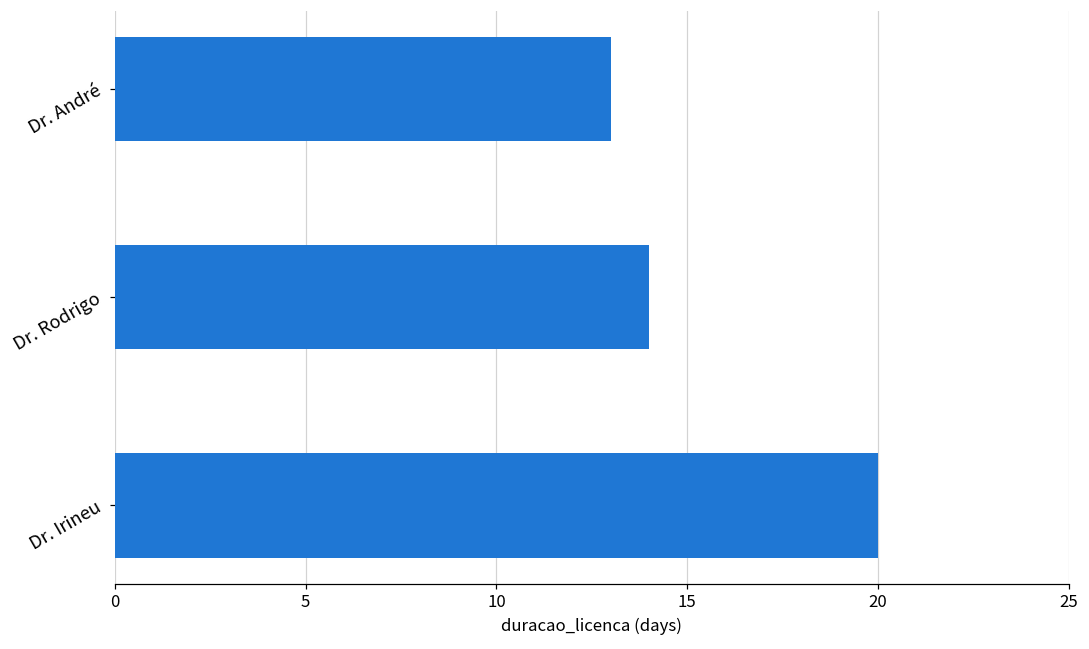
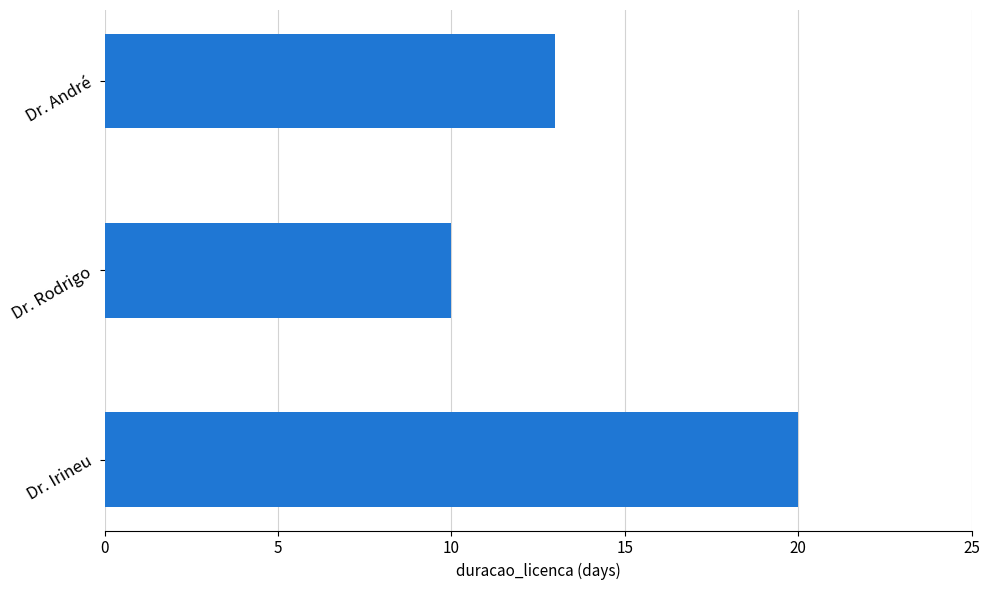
Dr. Rodrigo: 14 -> 10
